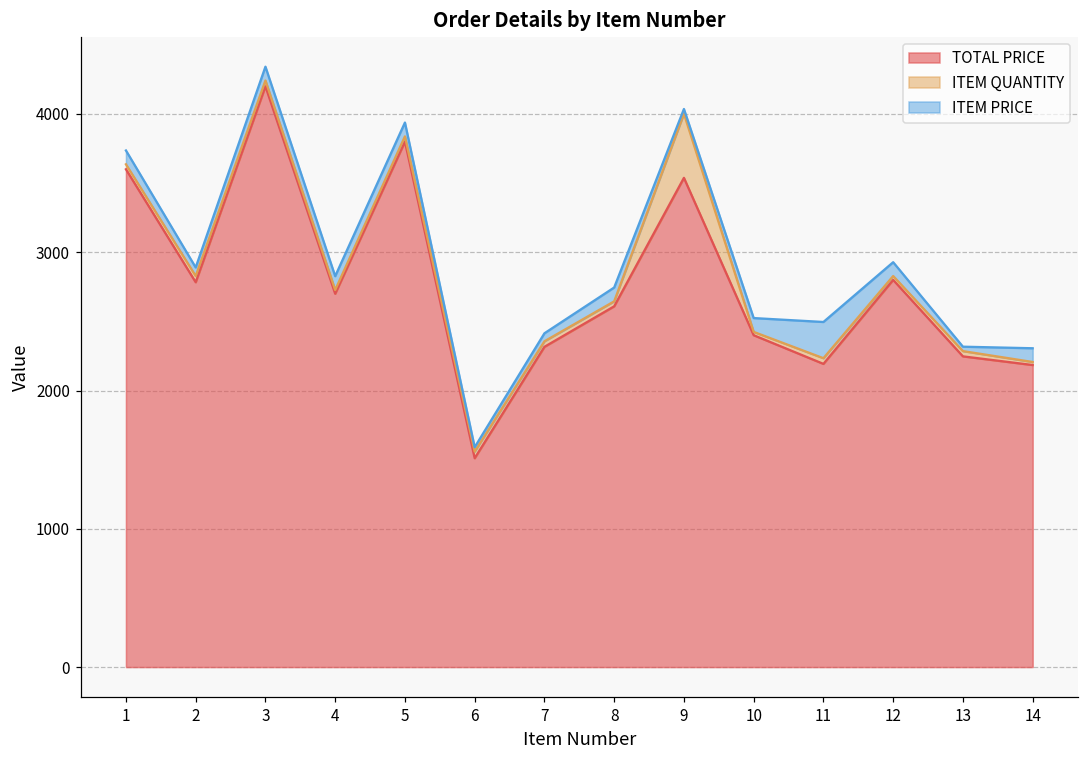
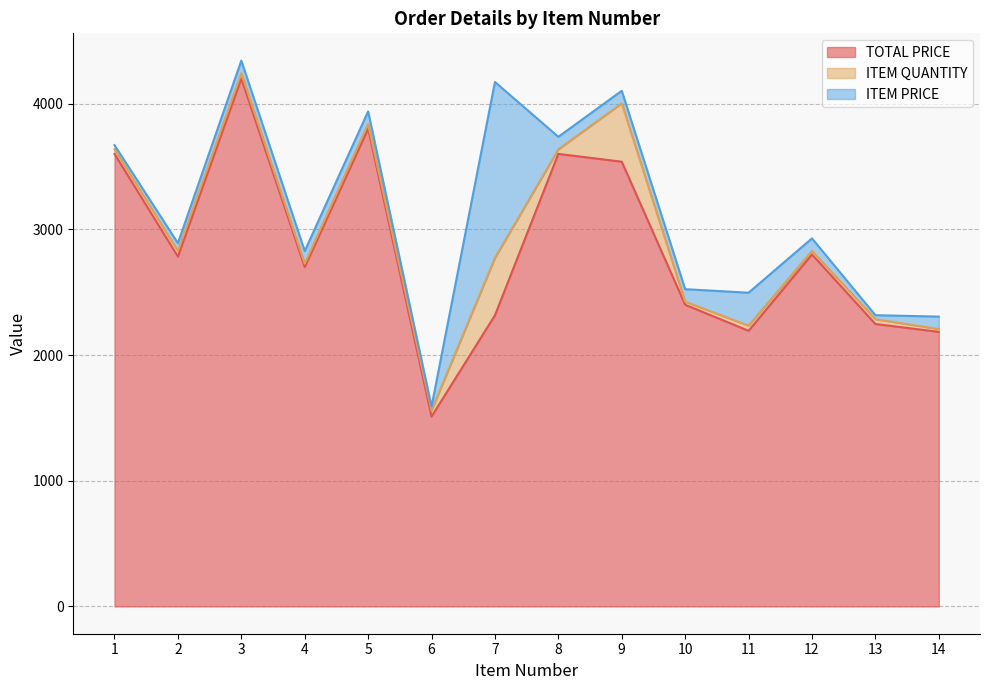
ITEM PRICE, 1: 100 -> 30
ITEM QUANTITY, 7: 40 -> 460
ITEM PRICE, 7: 60 -> 1400
TOTAL PRICE, 8: 2610 -> 3600
ITEM PRICE, 9: 30 -> 100
